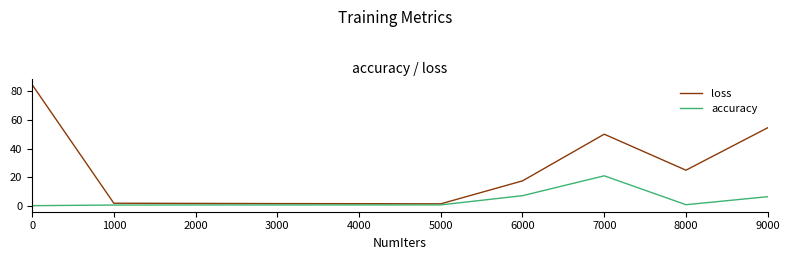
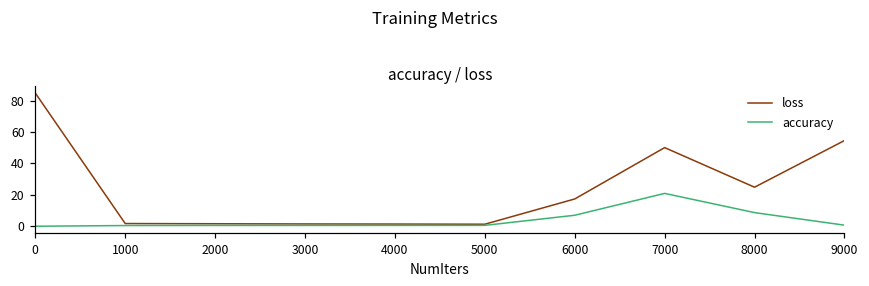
accuracy, 8000: 1 -> 9
accuracy, 9000: 6 -> 1
